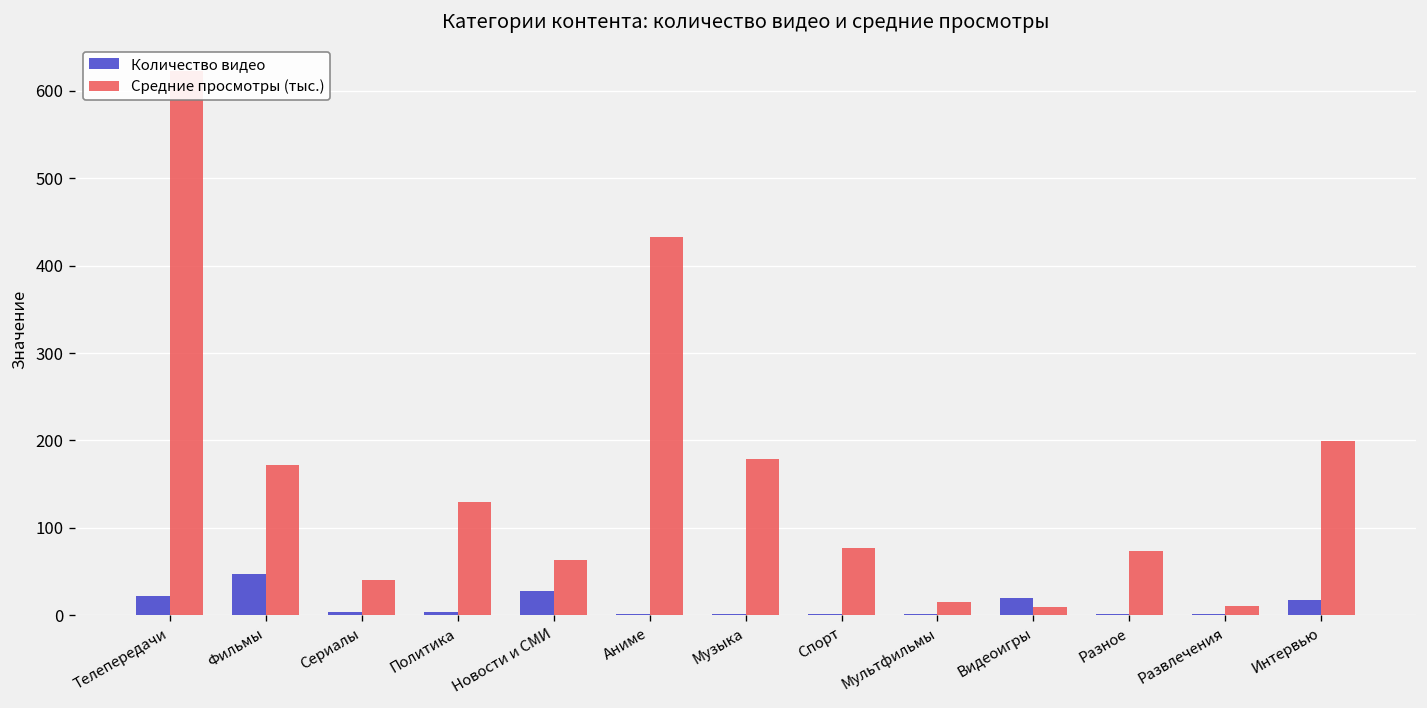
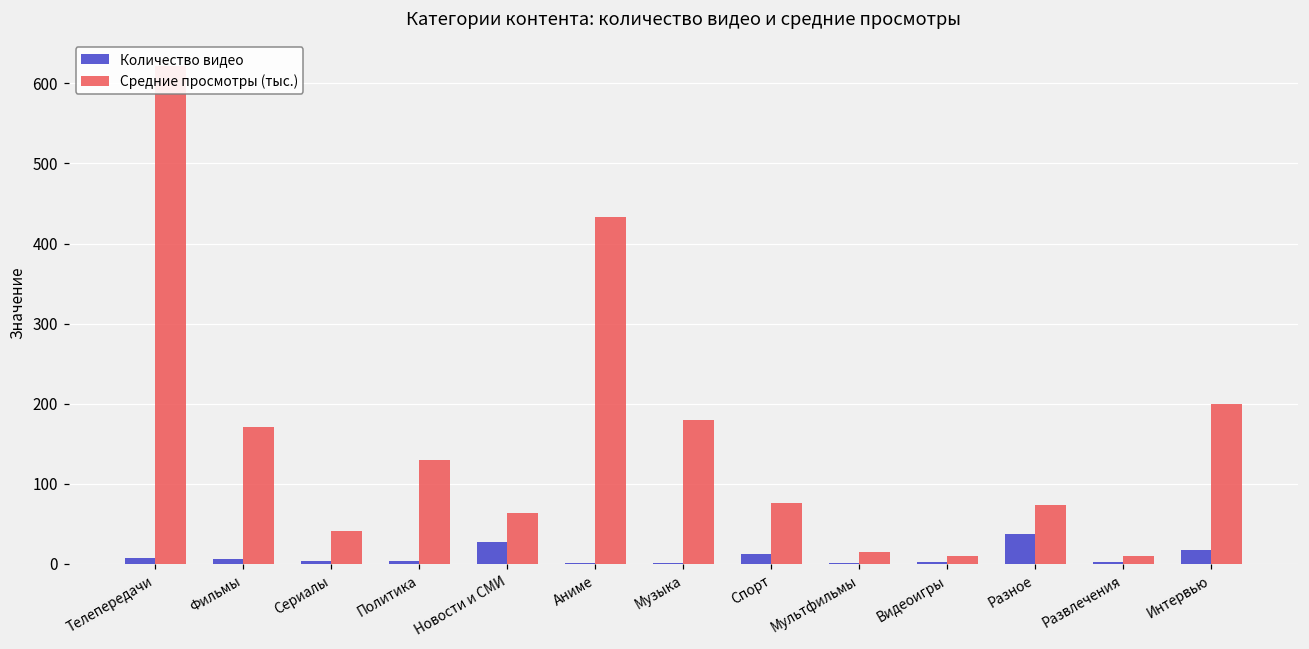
Количество видео, Телепередачи: 20 -> 10
Количество видео, Фильмы: 50 -> 10
Количество видео, Спорт: 0 -> 10
Количество видео, Видеоигры: 20 -> 0
Количество видео, Разное: 0 -> 40
